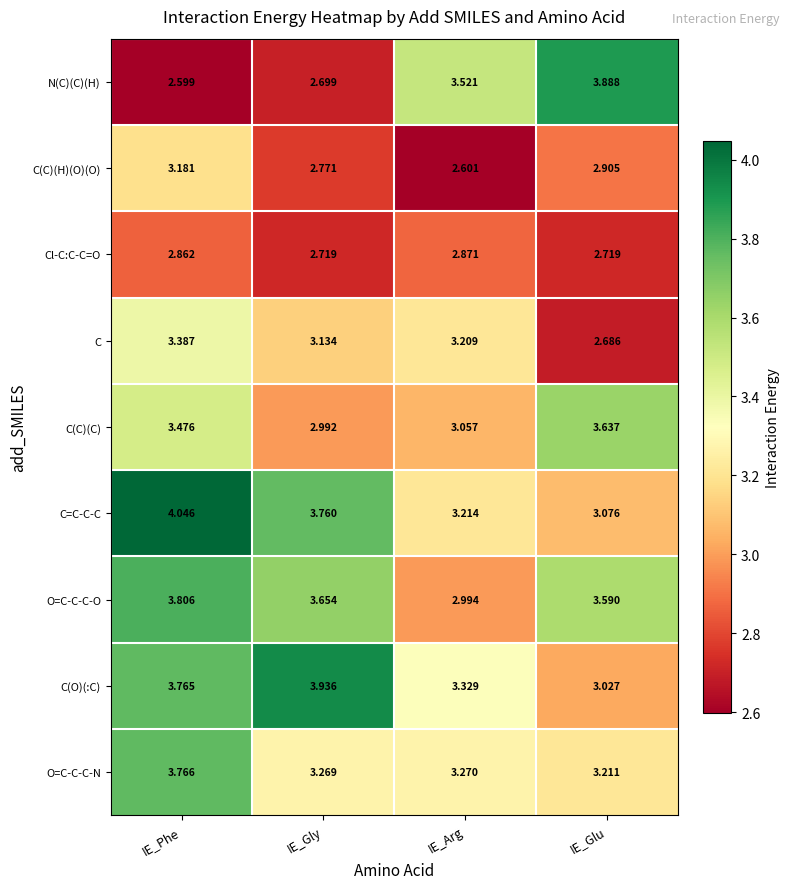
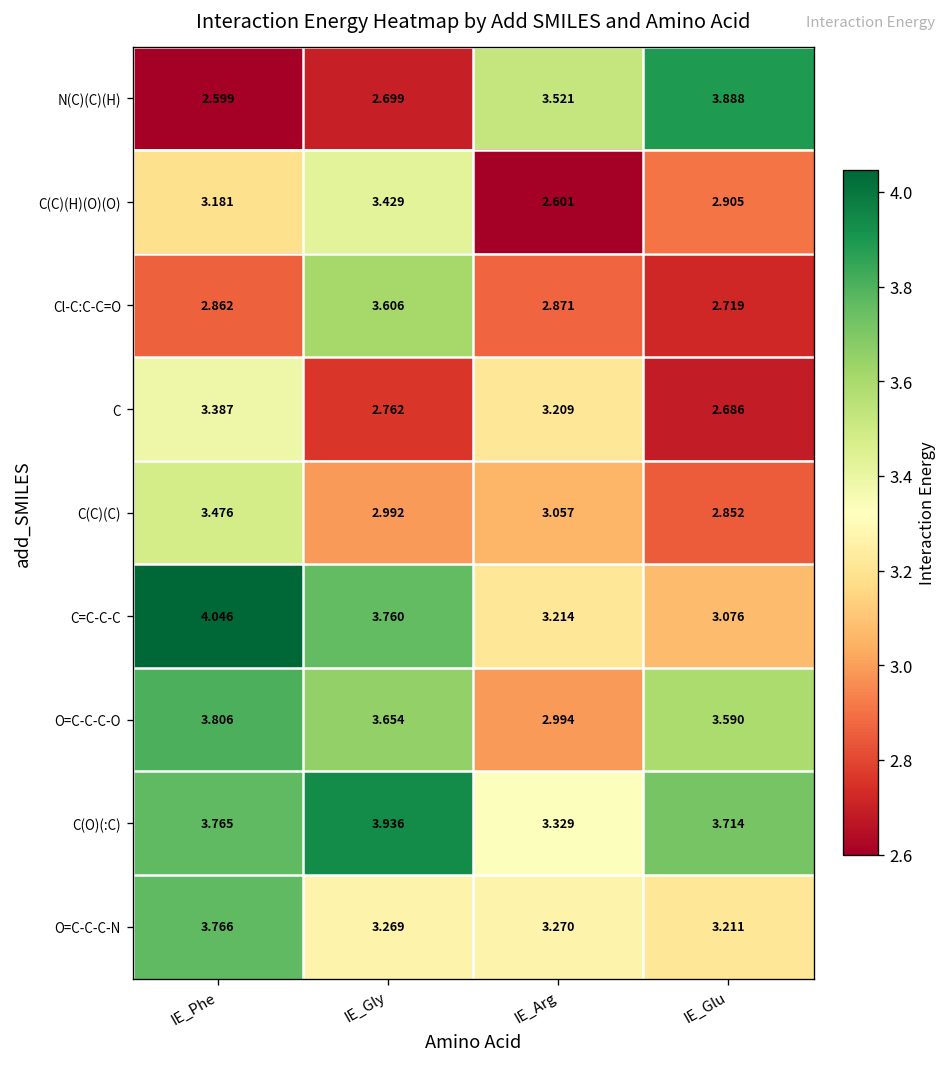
C(C)(H)(O)(O), IE_Gly: 2.771 -> 3.429
Cl-C:C-C=O, IE_Gly: 2.719 -> 3.606
C, IE_Gly: 3.134 -> 2.762
C(C)(C), IE_Glu: 3.637 -> 2.852
C(O)(:C), IE_Glu: 3.027 -> 3.714
